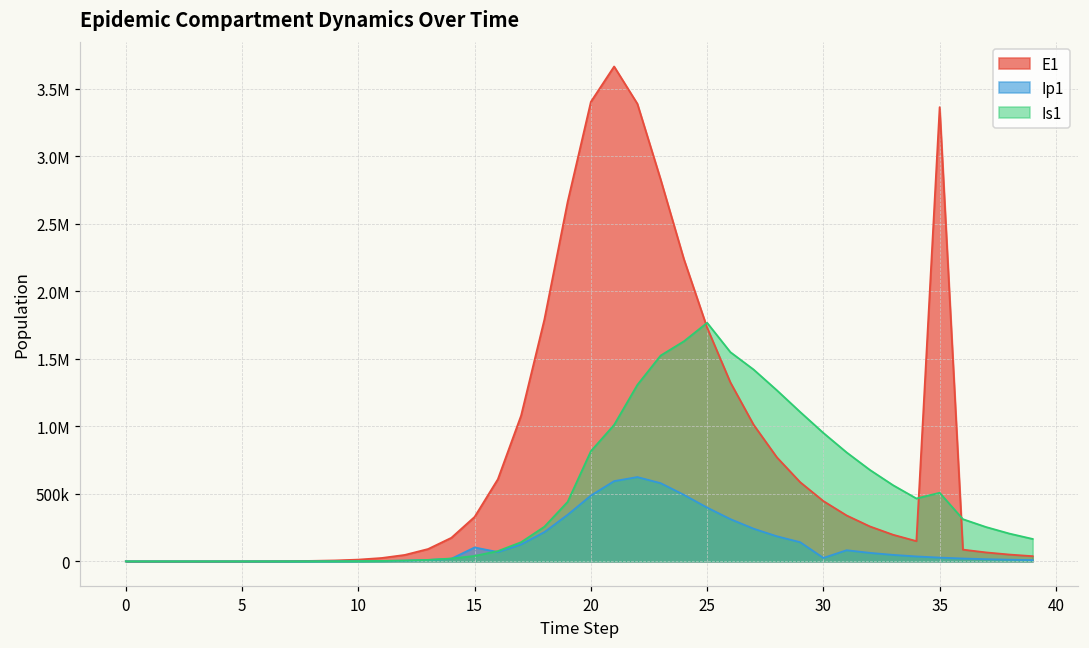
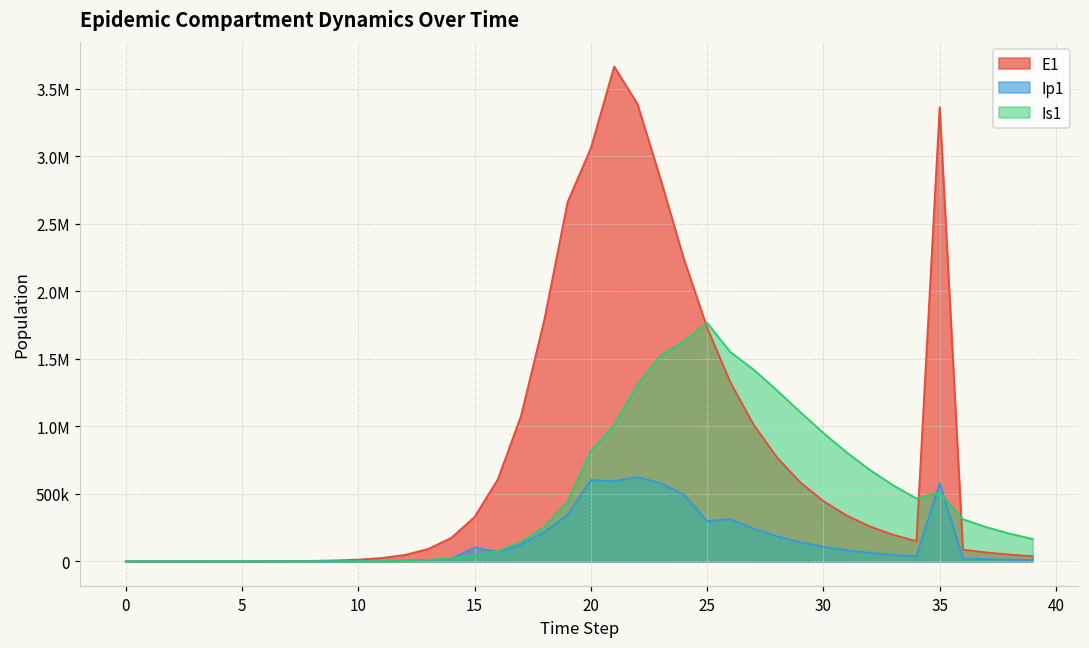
E1, 20: 3400000 -> 3060000
Ip1, 20: 490000 -> 600000
Ip1, 25: 400000 -> 300000
Ip1, 30: 30000 -> 110000
Ip1, 35: 30000 -> 580000
